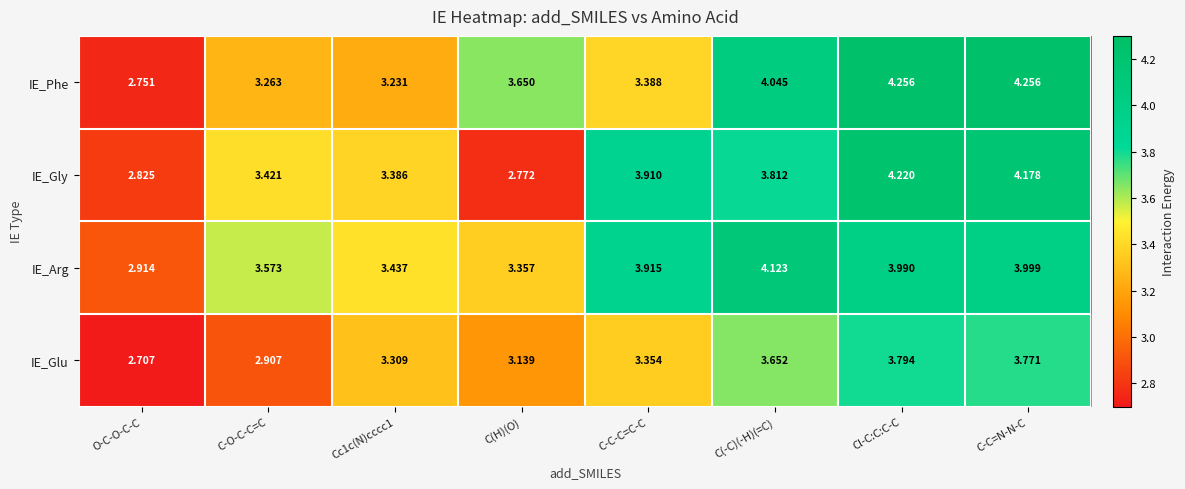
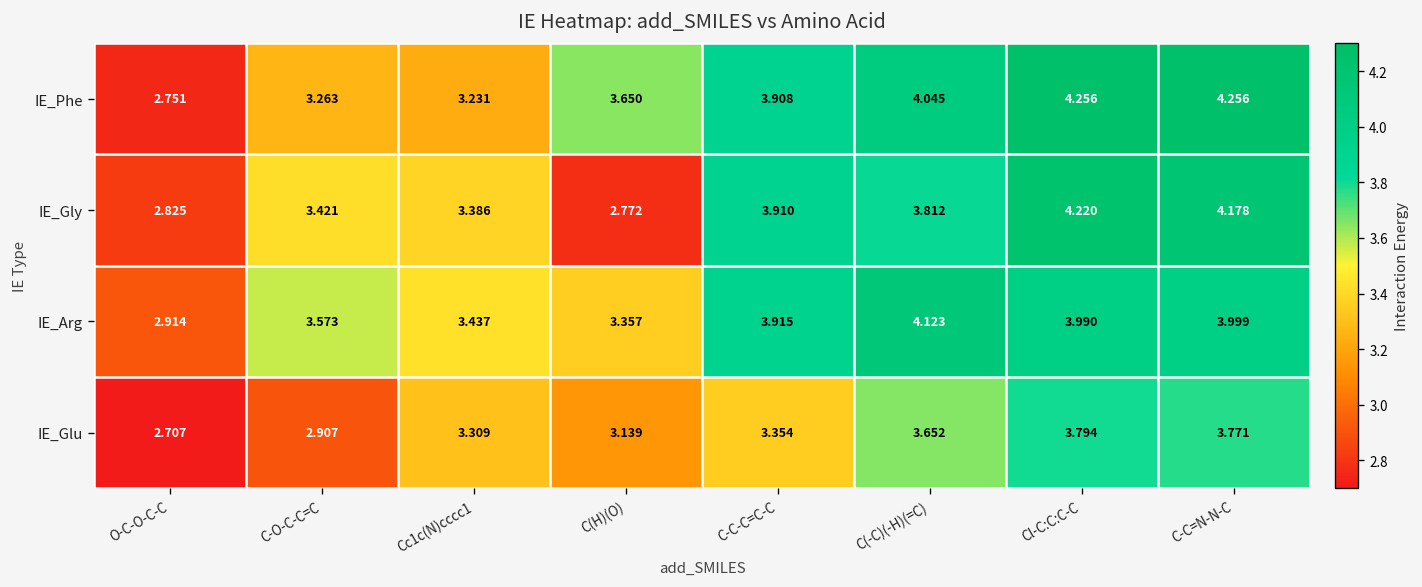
IE_Phe, C-C-C=C-C: 3.388 -> 3.908
